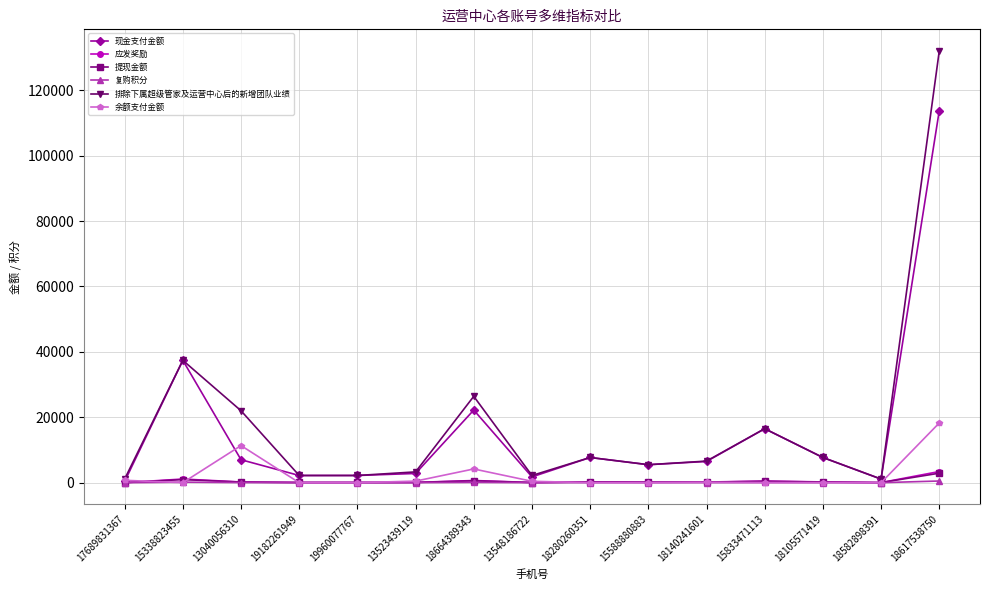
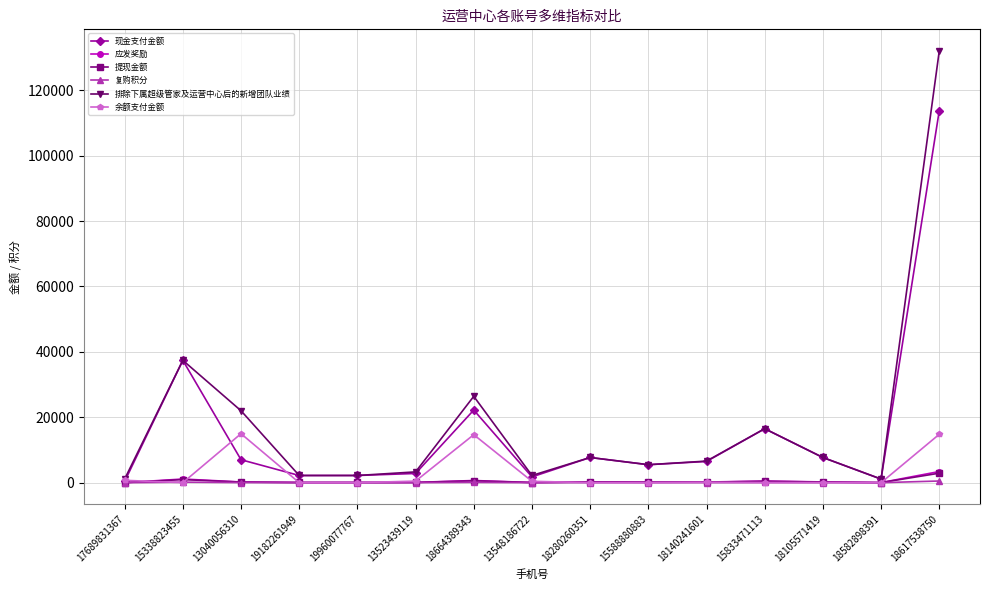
余额支付金额, 13040056310: 11000 -> 15000
余额支付金额, 18664389343: 4000 -> 15000
余额支付金额, 18617538750: 18000 -> 15000
